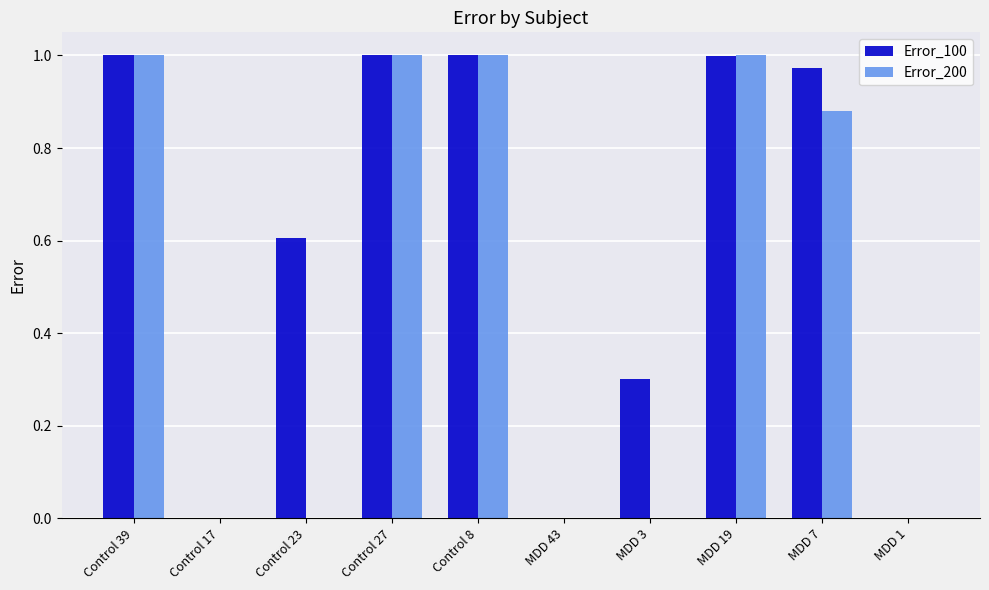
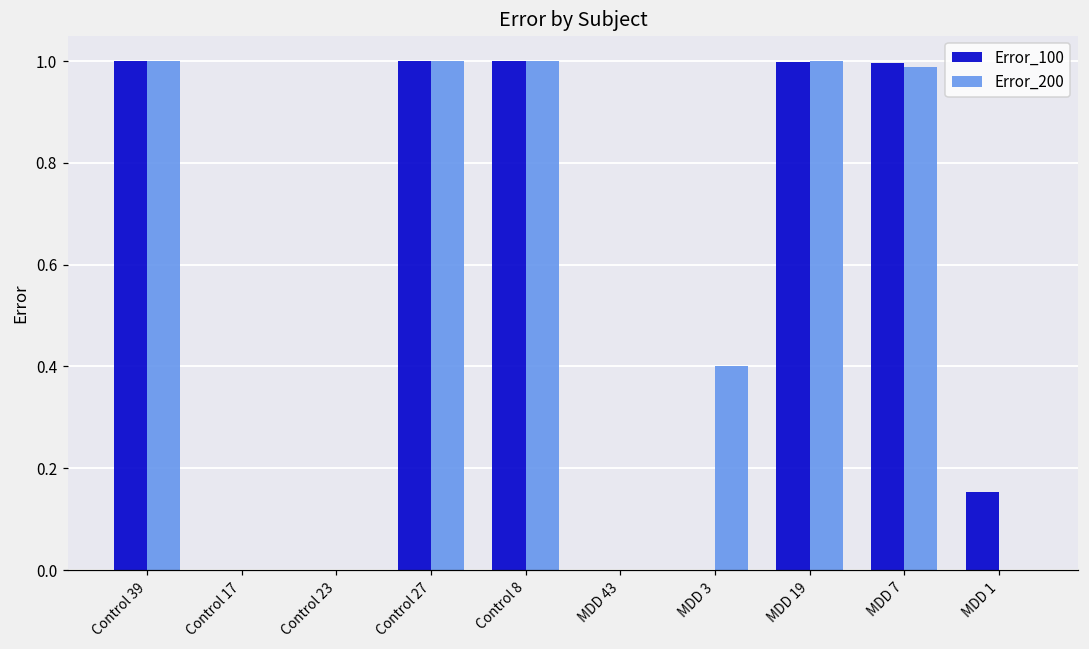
Error_100, Control 23: 0.61 -> 0.00
Error_100, MDD 3: 0.3 -> 0.0
Error_200, MDD 3: 0.0 -> 0.4
Error_100, MDD 7: 0.97 -> 1.00
Error_200, MDD 7: 0.88 -> 0.99
Error_100, MDD 1: 0.00 -> 0.15
